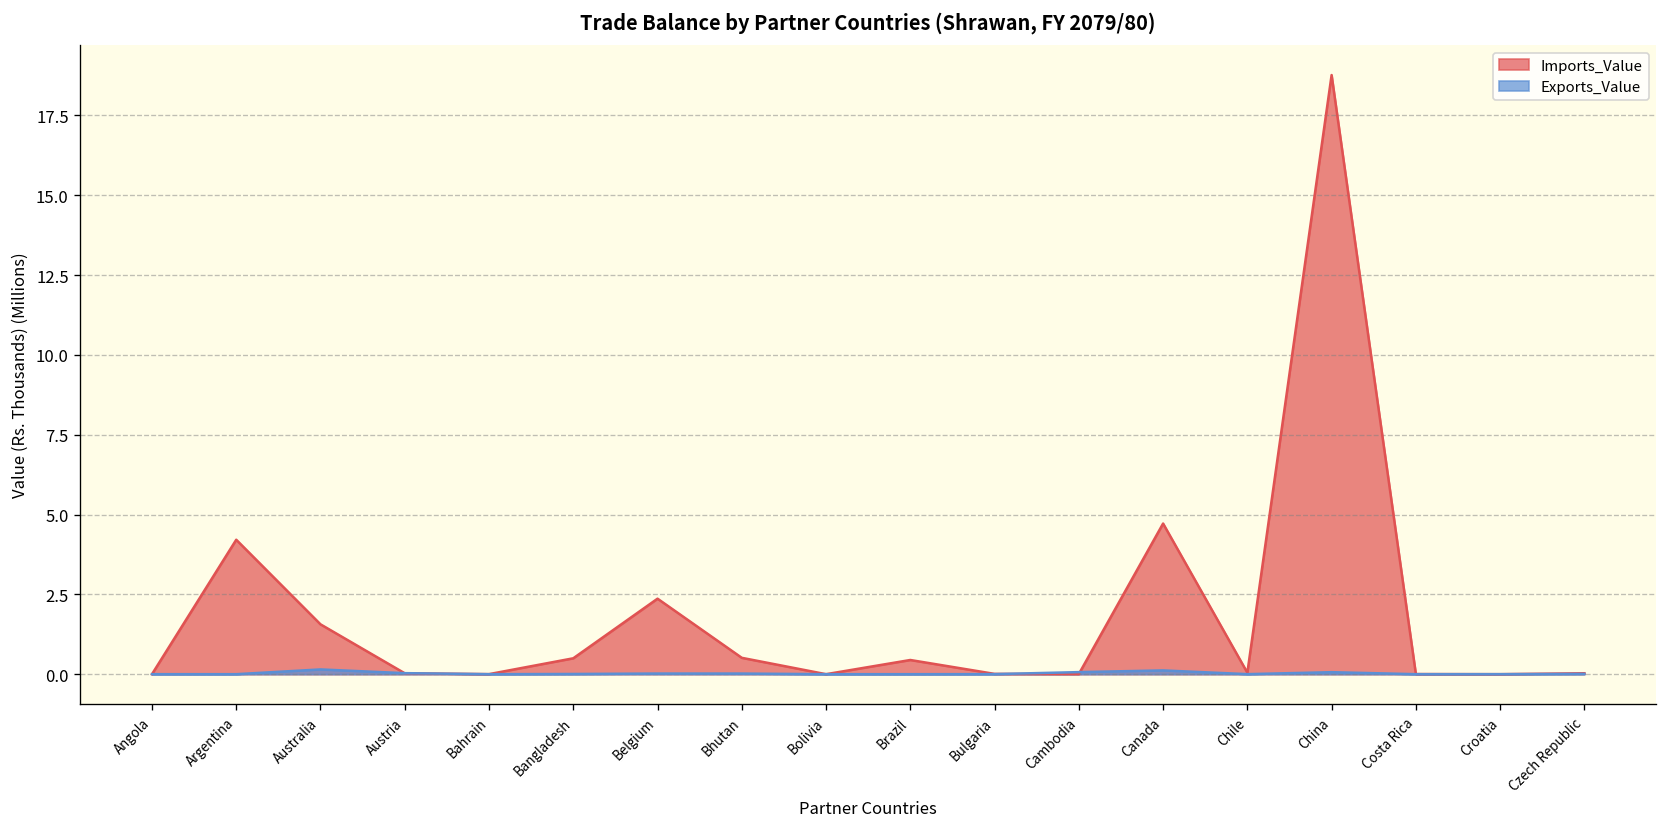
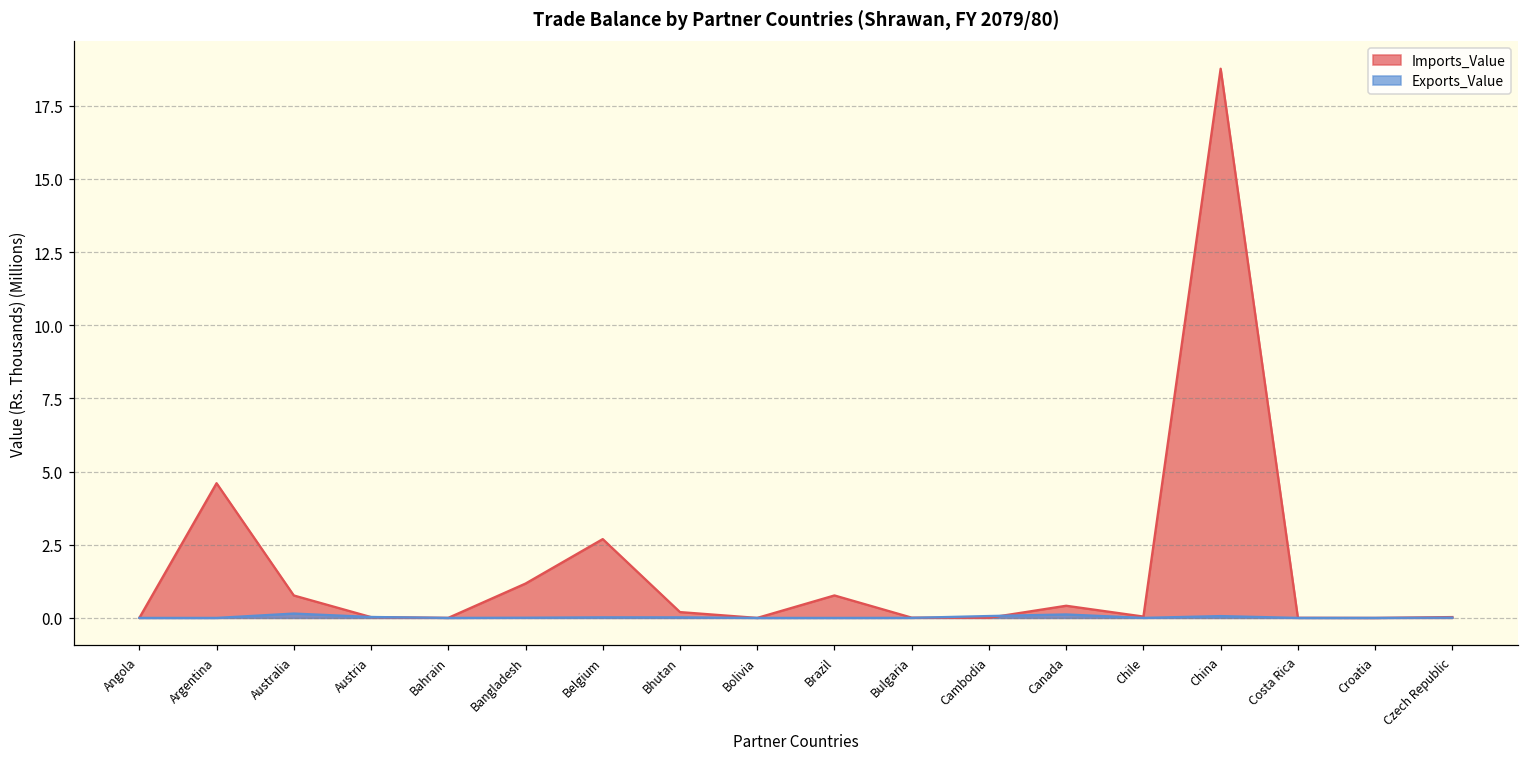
Imports_Value, Argentina: 4.2 -> 4.6
Imports_Value, Australia: 1.6 -> 0.8
Imports_Value, Bangladesh: 0.5 -> 1.2
Imports_Value, Belgium: 2.4 -> 2.7
Imports_Value, Bhutan: 0.5 -> 0.2
Imports_Value, Brazil: 0.4 -> 0.8
Imports_Value, Canada: 4.7 -> 0.4
